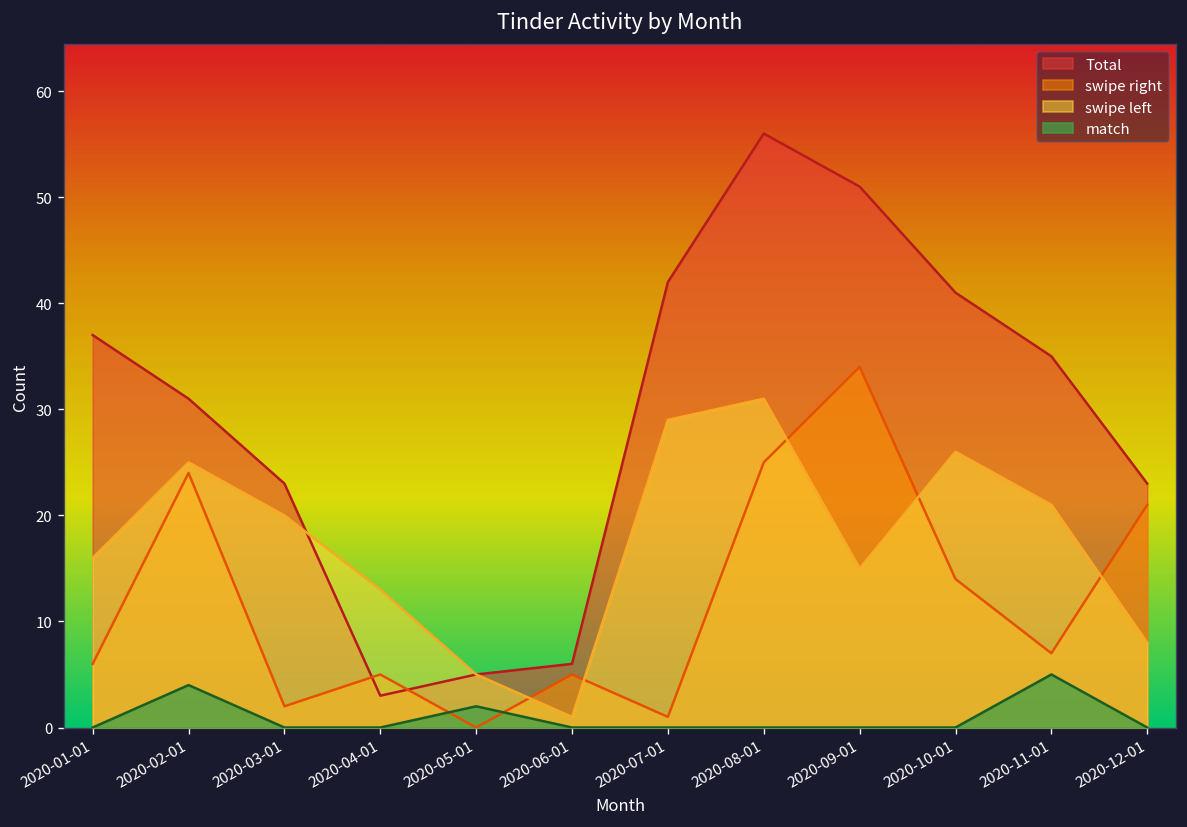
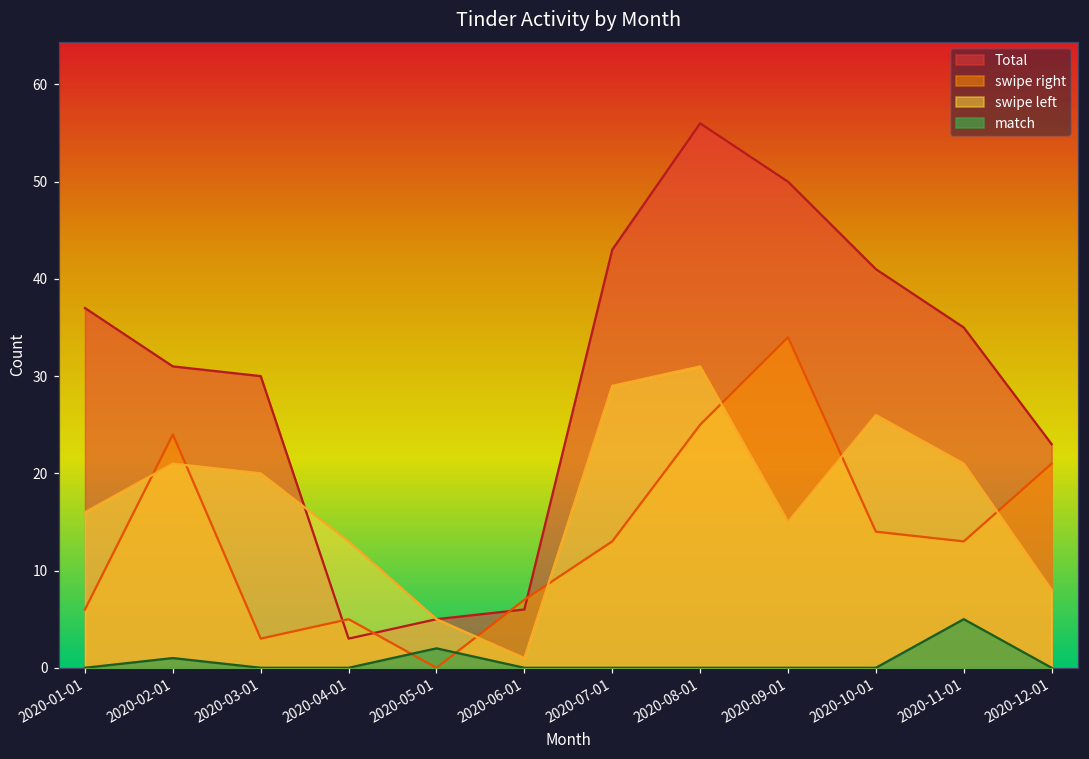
swipe left, 2020-02-01: 25 -> 21
match, 2020-02-01: 4 -> 1
Total, 2020-03-01: 23 -> 30
swipe right, 2020-03-01: 2 -> 3
swipe right, 2020-06-01: 5 -> 7
Total, 2020-07-01: 42 -> 43
swipe right, 2020-07-01: 1 -> 13
Total, 2020-09-01: 51 -> 50
swipe right, 2020-11-01: 7 -> 13
